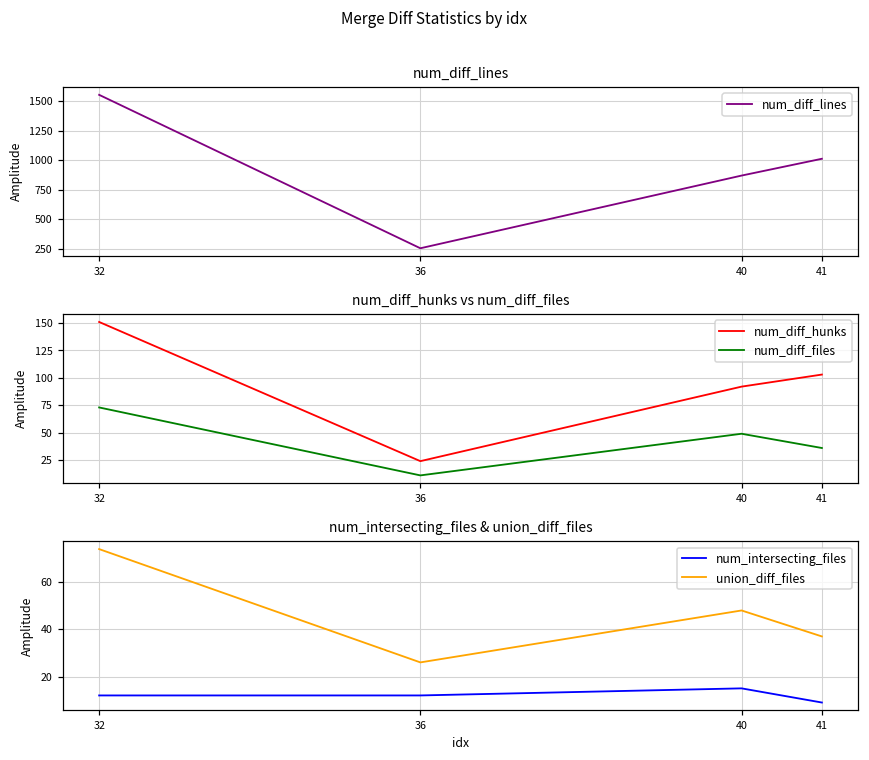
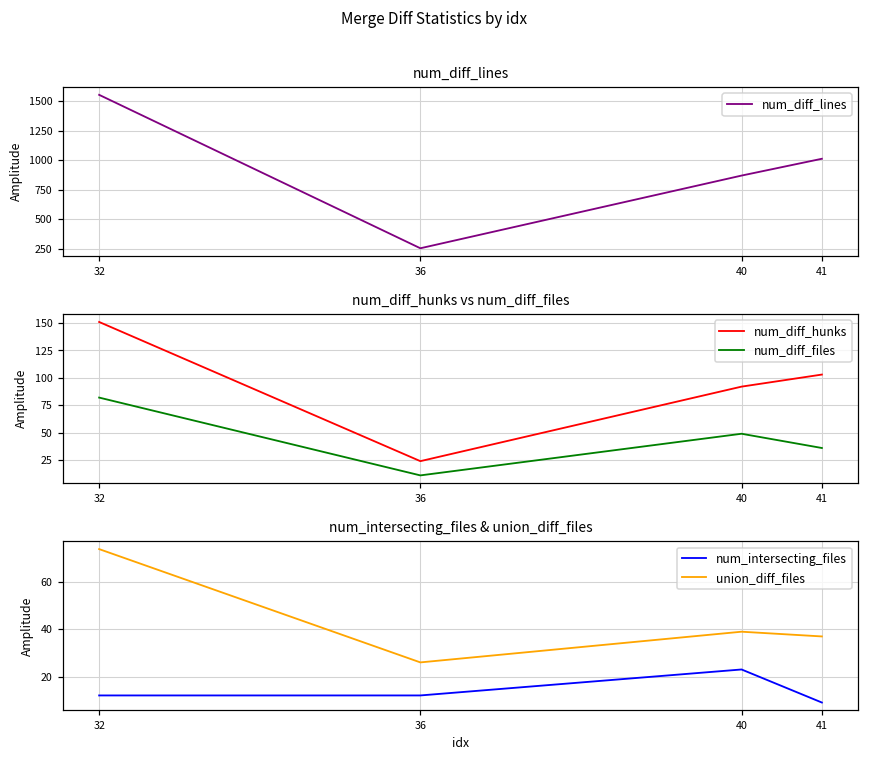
num_diff_hunks vs num_diff_files, num_diff_files, 32: 70 -> 80
num_intersecting_files & union_diff_files, num_intersecting_files, 40: 15 -> 23
num_intersecting_files & union_diff_files, union_diff_files, 40: 48 -> 39
